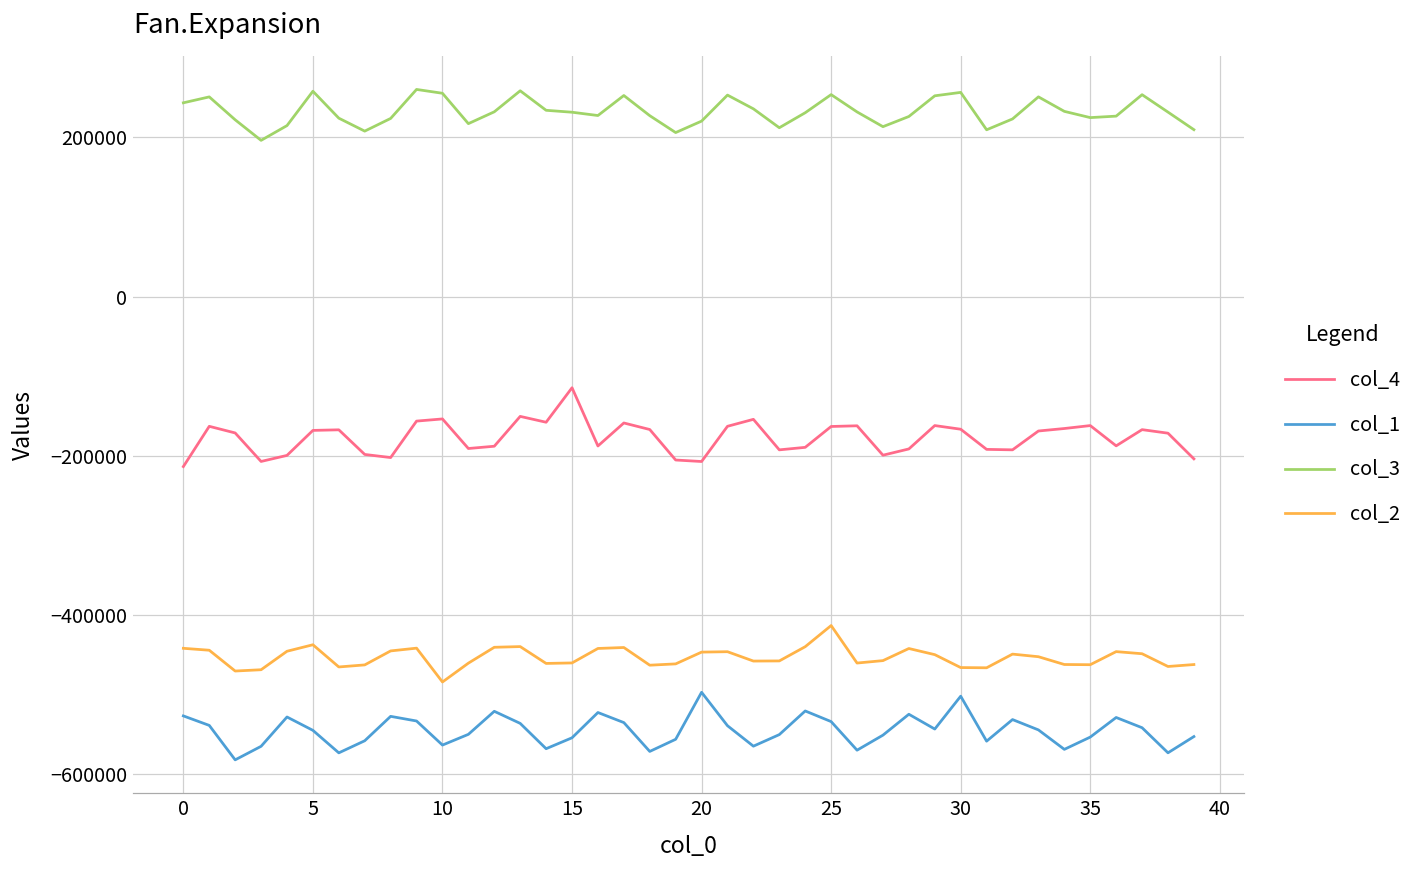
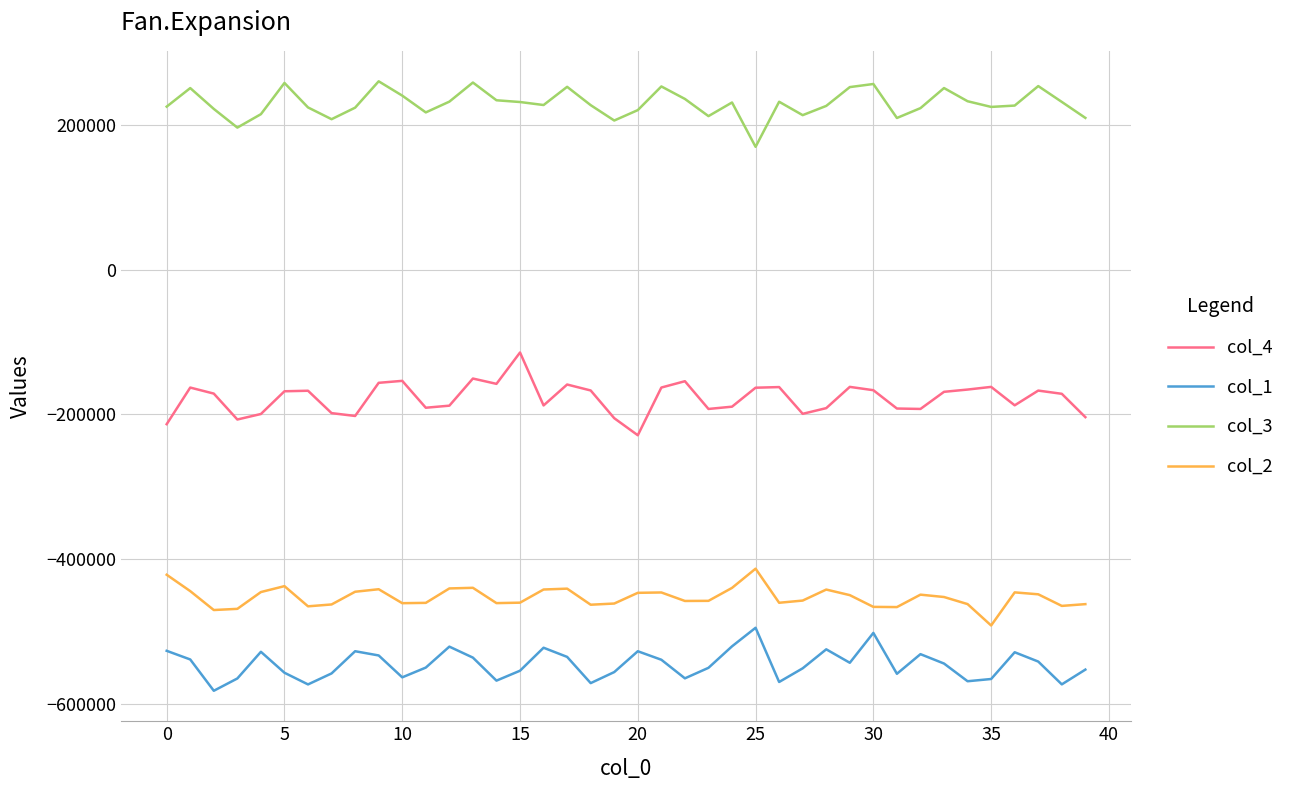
col_3, 0: 240000 -> 230000
col_2, 0: -440000 -> -420000
col_1, 5: -540000 -> -560000
col_3, 10: 260000 -> 240000
col_2, 10: -480000 -> -460000
col_4, 20: -210000 -> -230000
col_1, 20: -500000 -> -530000
col_1, 25: -530000 -> -490000
col_3, 25: 250000 -> 170000
col_1, 35: -550000 -> -570000
col_2, 35: -460000 -> -490000
